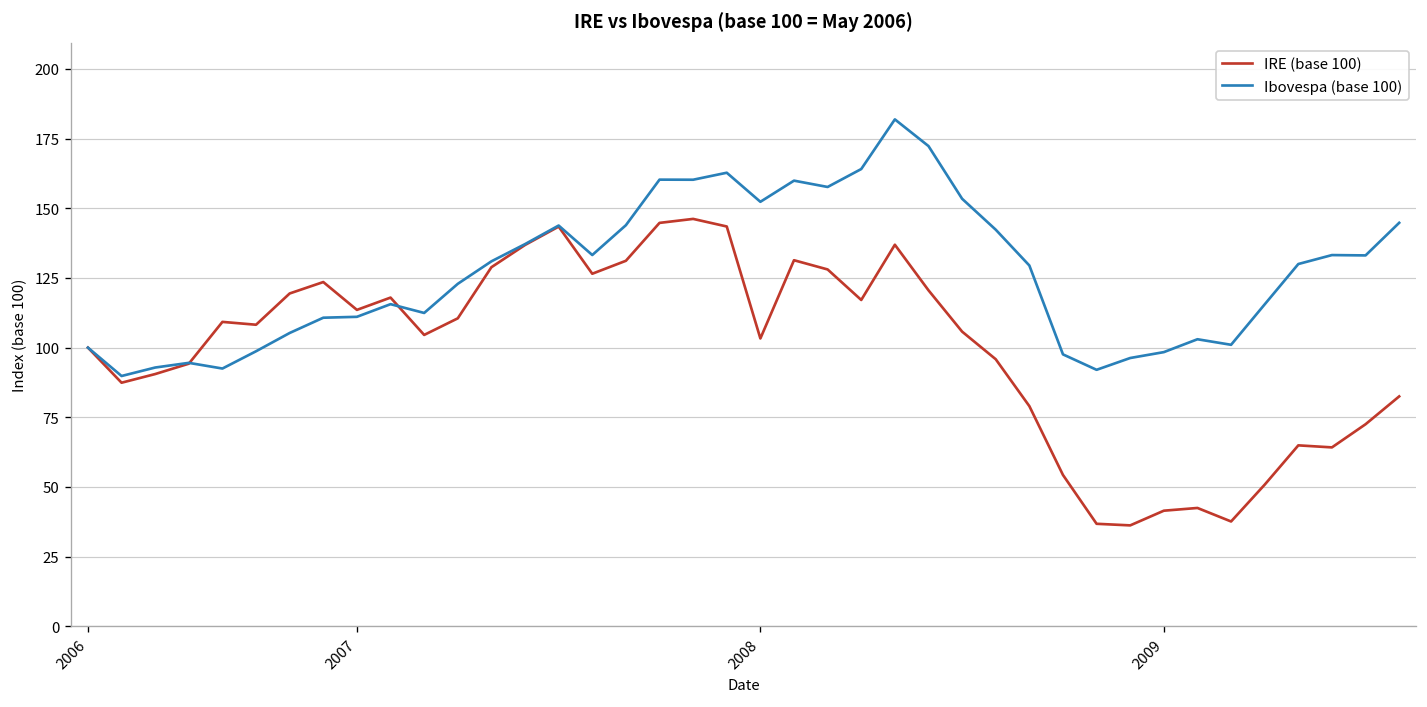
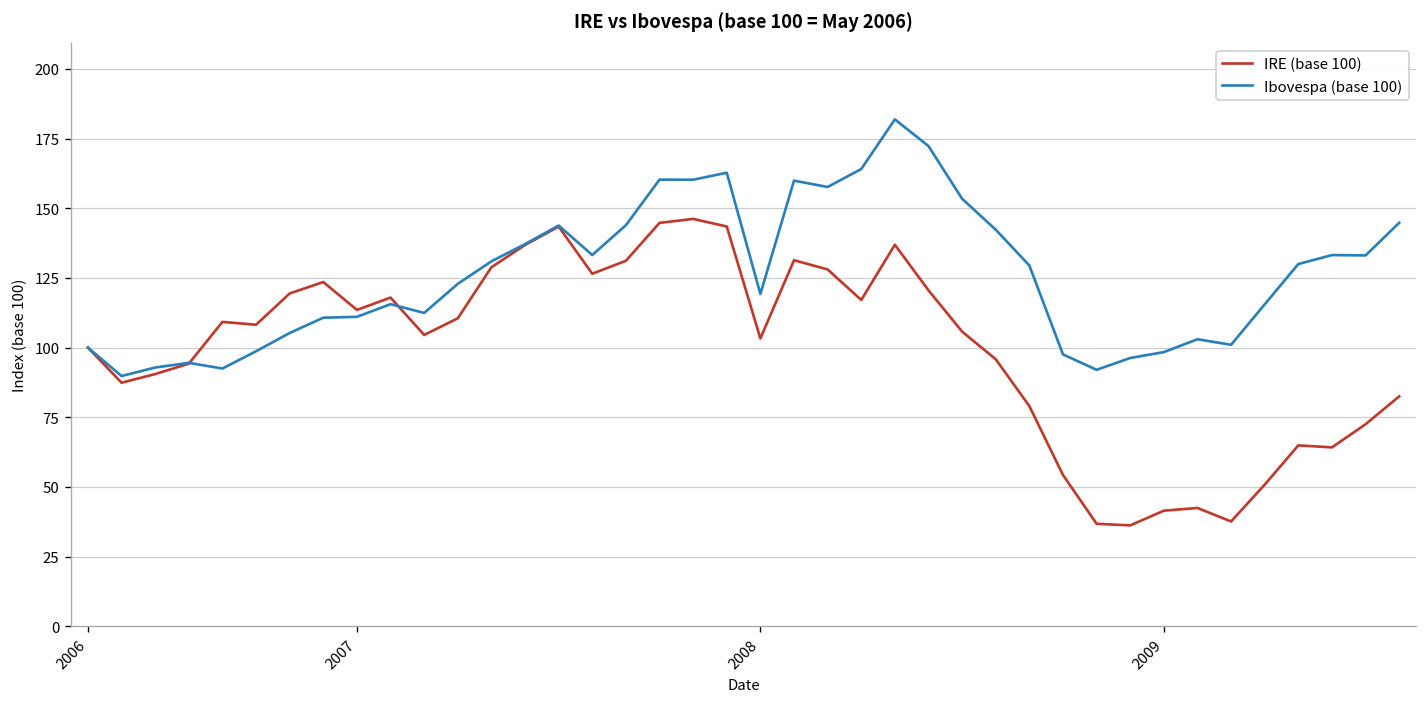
Ibovespa (base 100), 2008: 152 -> 119
